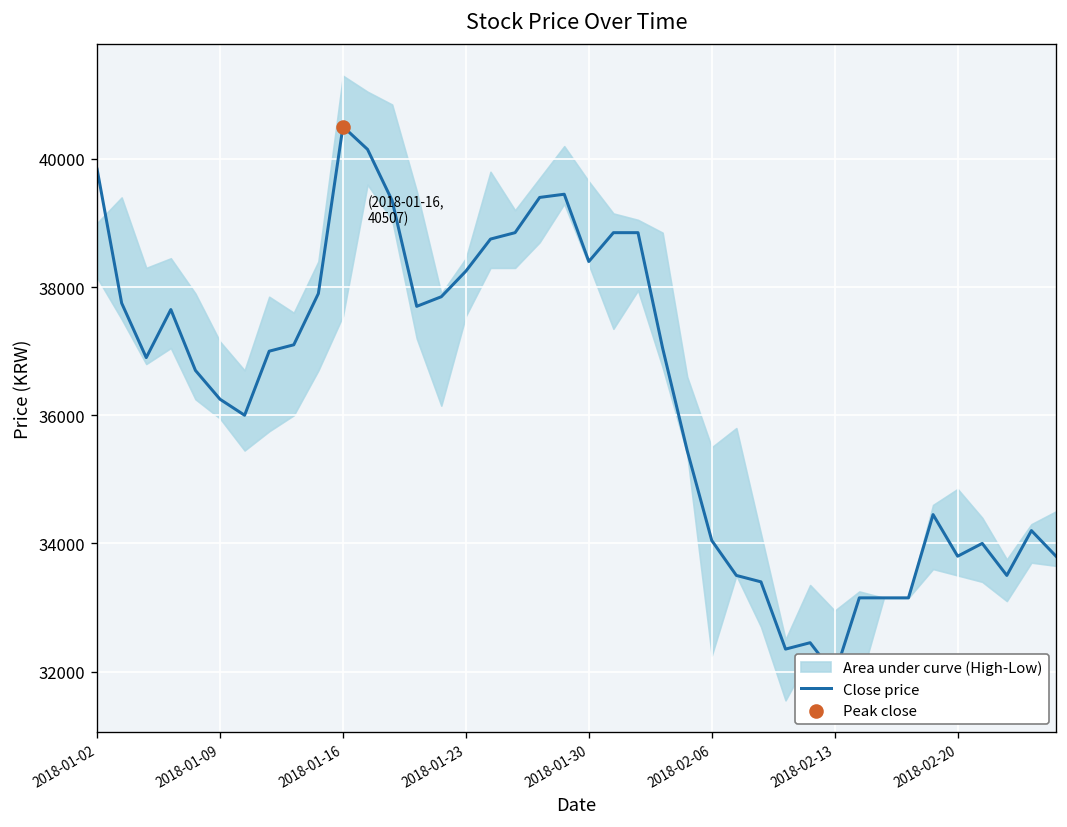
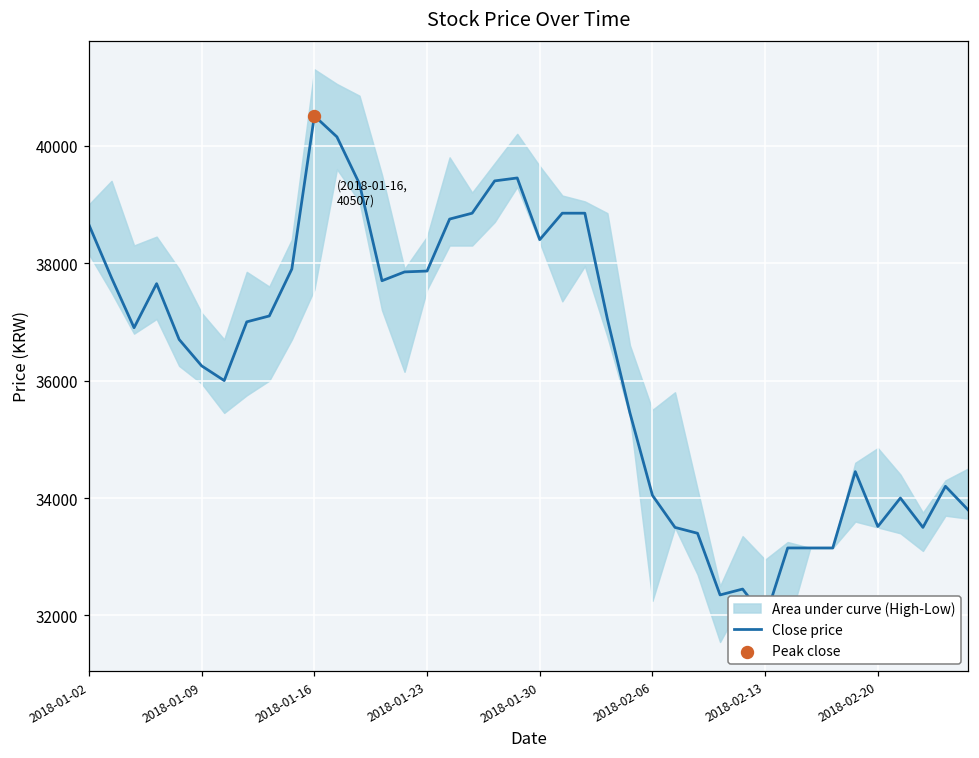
Close price, 2018-01-02: 39800 -> 38700
Close price, 2018-01-23: 38300 -> 37900
Close price, 2018-02-20: 33800 -> 33500
